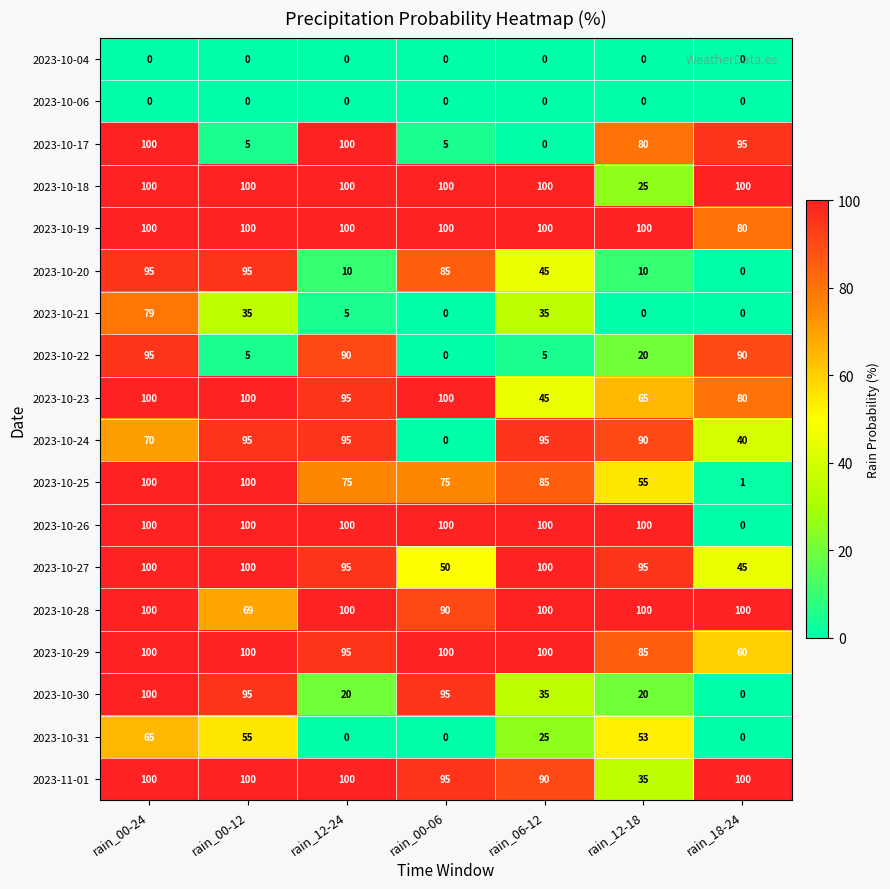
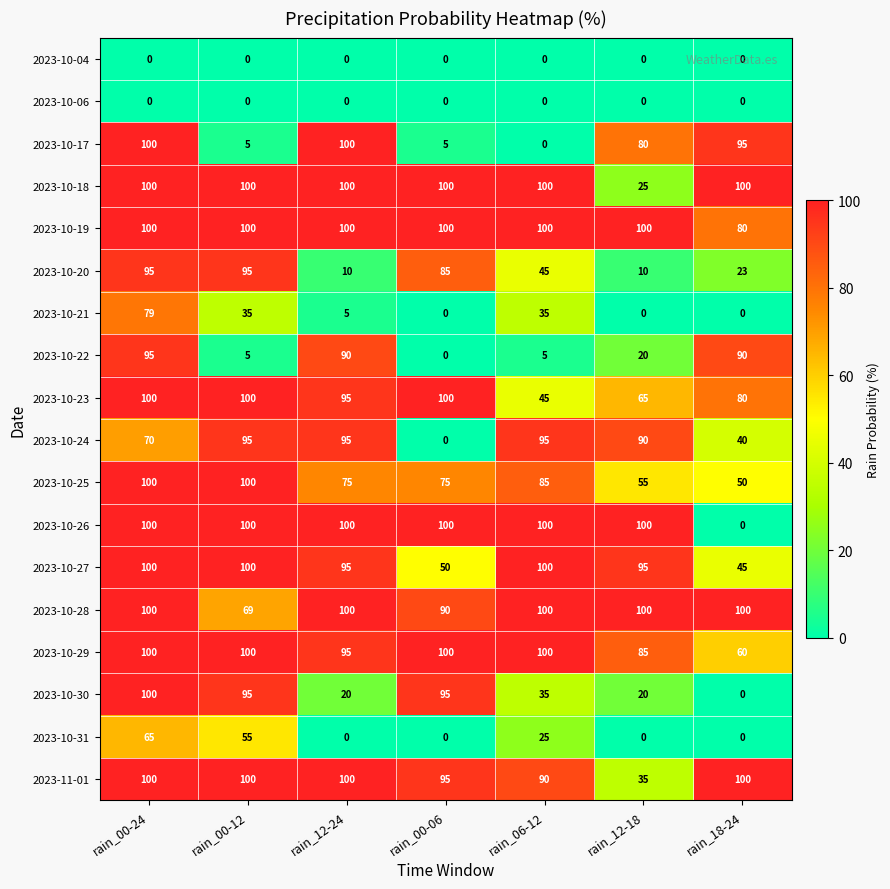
2023-10-20, rain_18-24: 0 -> 23
2023-10-25, rain_18-24: 1 -> 50
2023-10-31, rain_12-18: 53 -> 0
